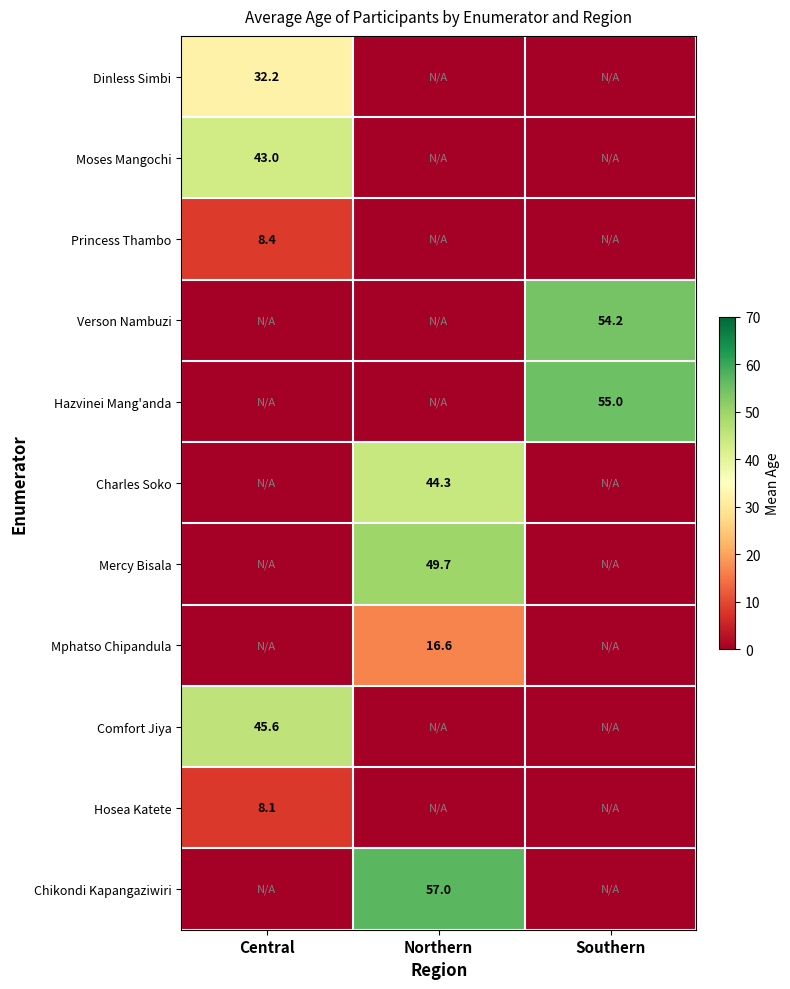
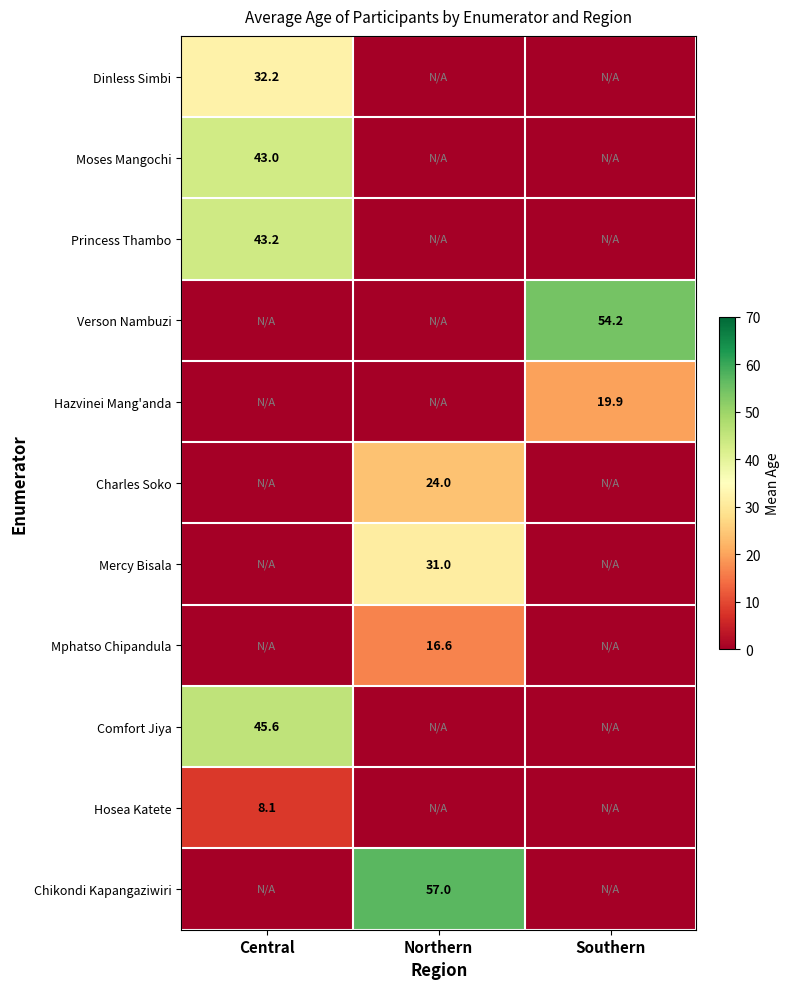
Princess Thambo, Central: 8.4 -> 43.2
Hazvinei Mang'anda, Southern: 55.0 -> 19.9
Charles Soko, Northern: 44.3 -> 24.0
Mercy Bisala, Northern: 49.7 -> 31.0
